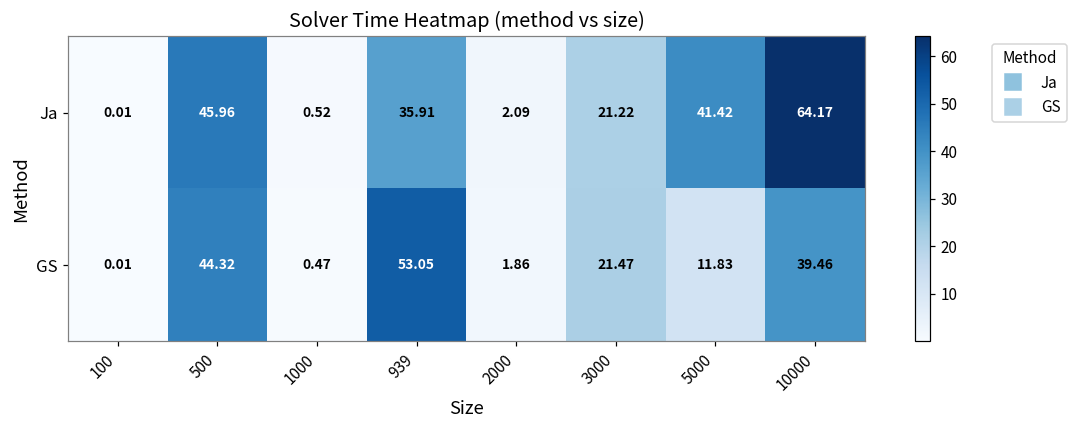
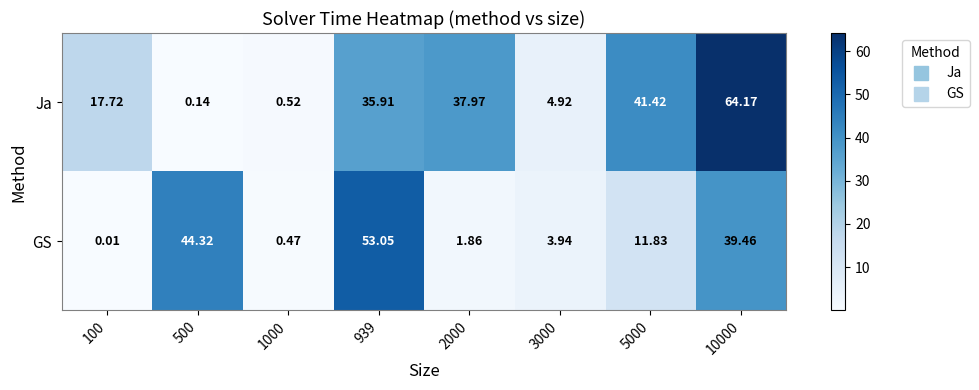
Ja, 100: 0.01 -> 17.72
Ja, 500: 45.96 -> 0.14
Ja, 2000: 2.09 -> 37.97
Ja, 3000: 21.22 -> 4.92
GS, 3000: 21.47 -> 3.94
